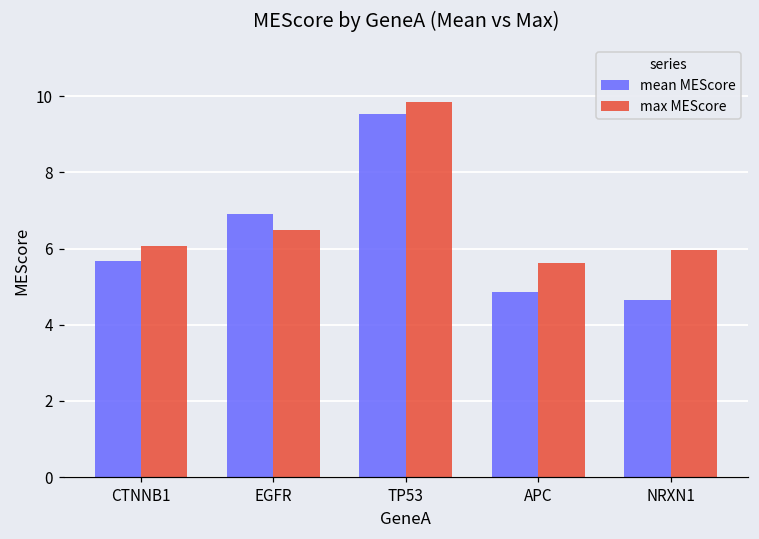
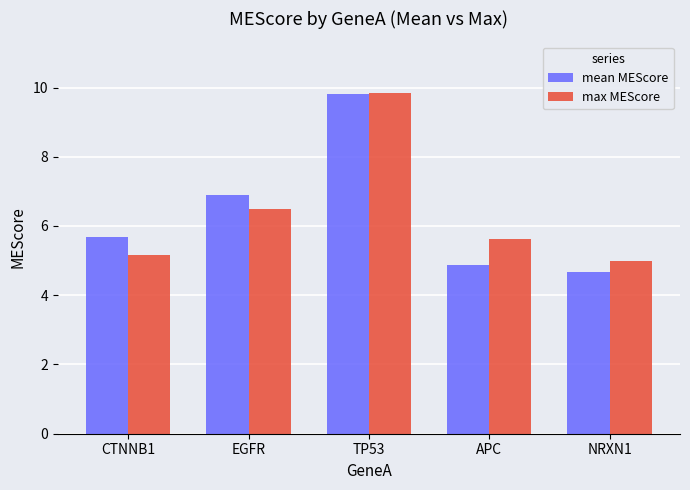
max MEScore, CTNNB1: 6.1 -> 5.2
mean MEScore, TP53: 9.5 -> 9.8
max MEScore, NRXN1: 6.0 -> 5.0
